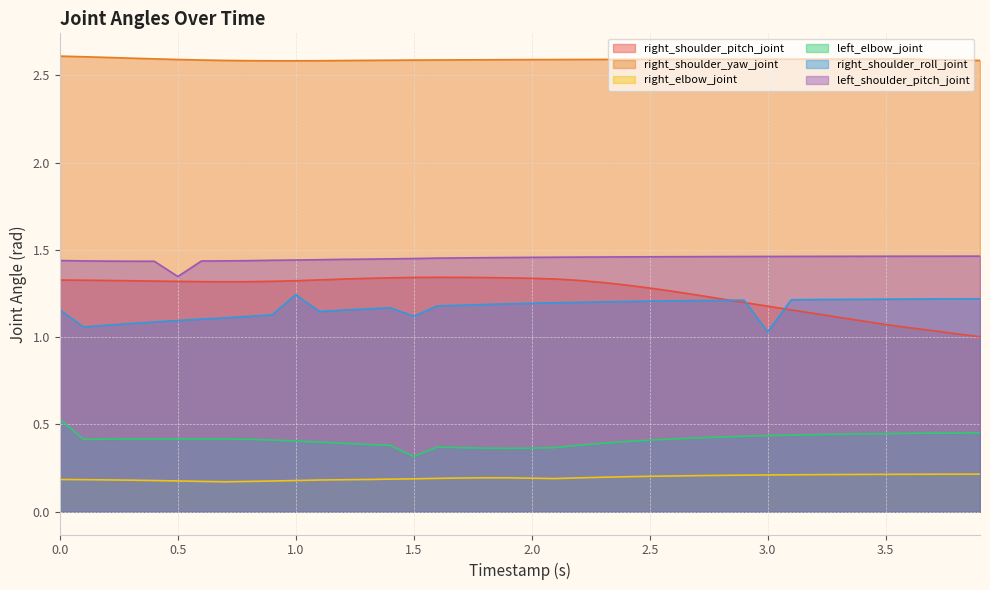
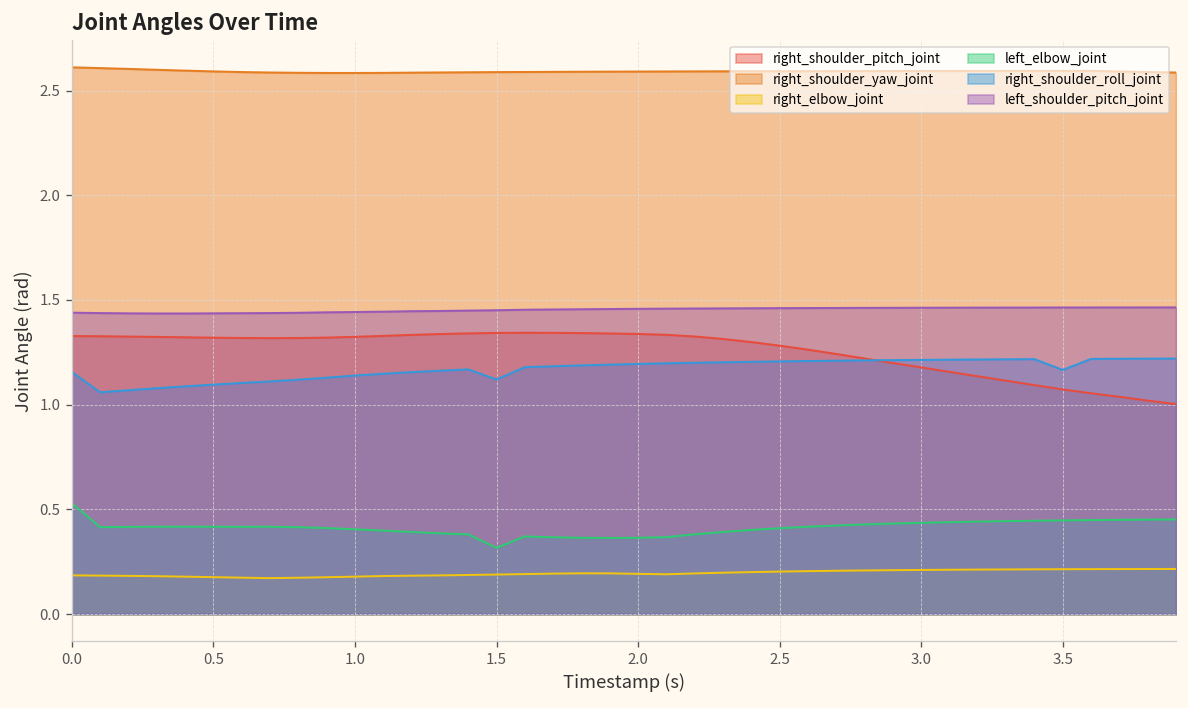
left_shoulder_pitch_joint, 0.5: 1.35 -> 1.44
right_shoulder_roll_joint, 1.0: 1.24 -> 1.14
right_shoulder_roll_joint, 3.0: 1.03 -> 1.21
right_shoulder_roll_joint, 3.5: 1.22 -> 1.17
